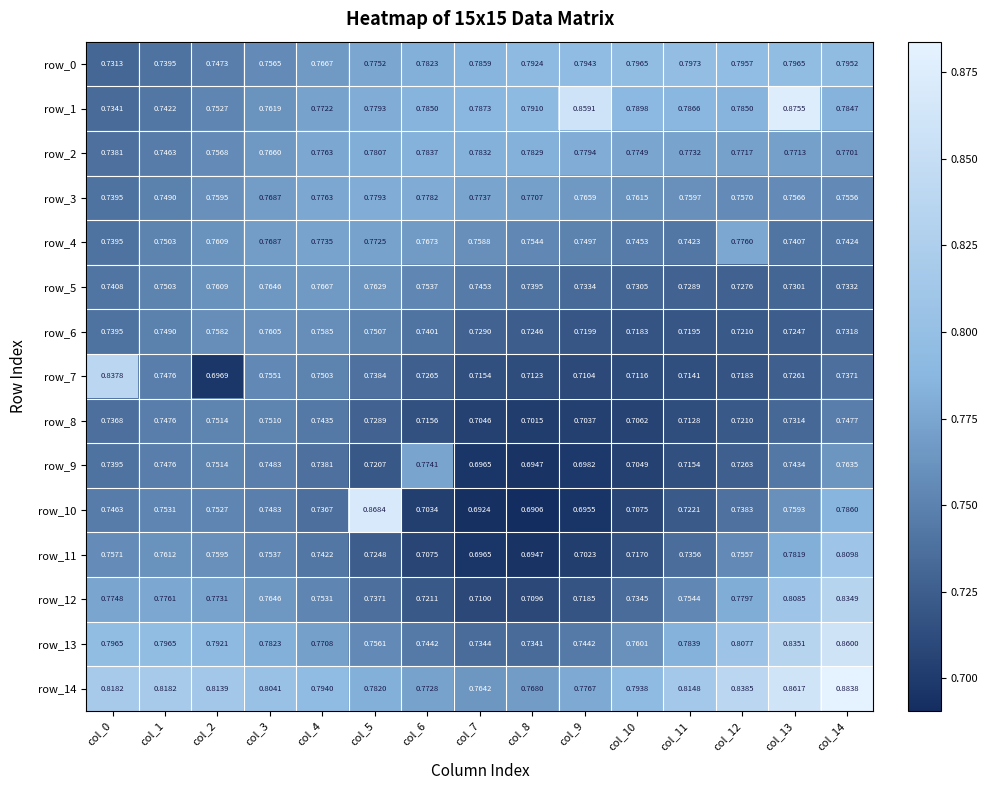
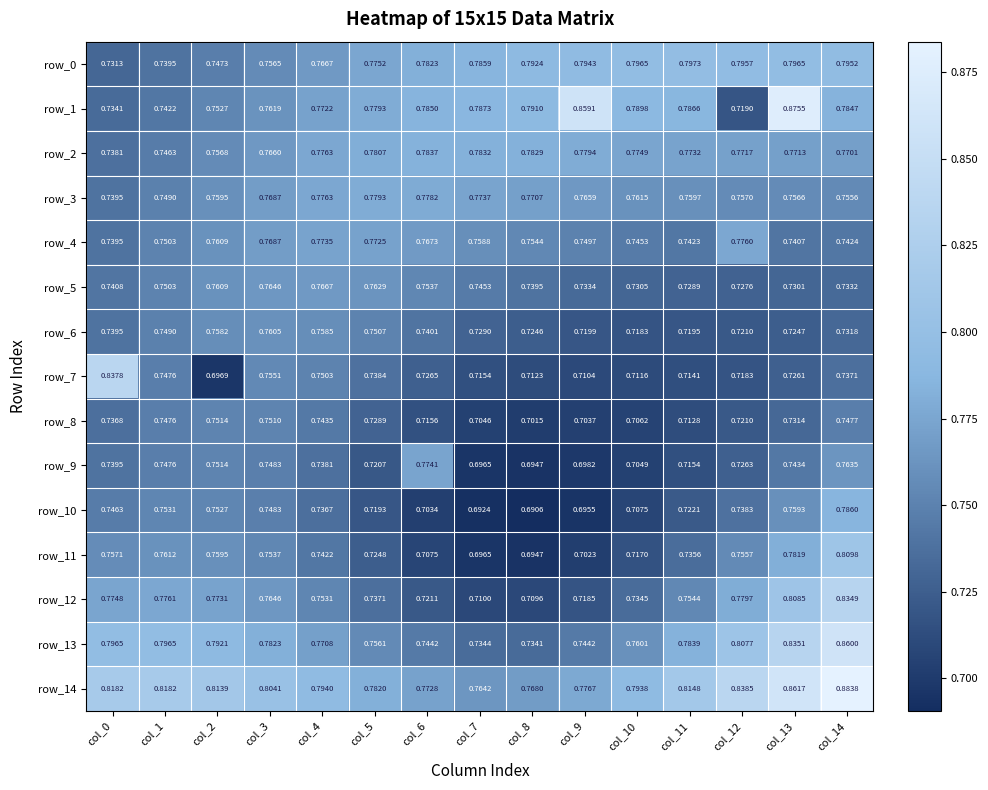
row_1, col_12: 0.7850 -> 0.7190
row_10, col_5: 0.8684 -> 0.7193
